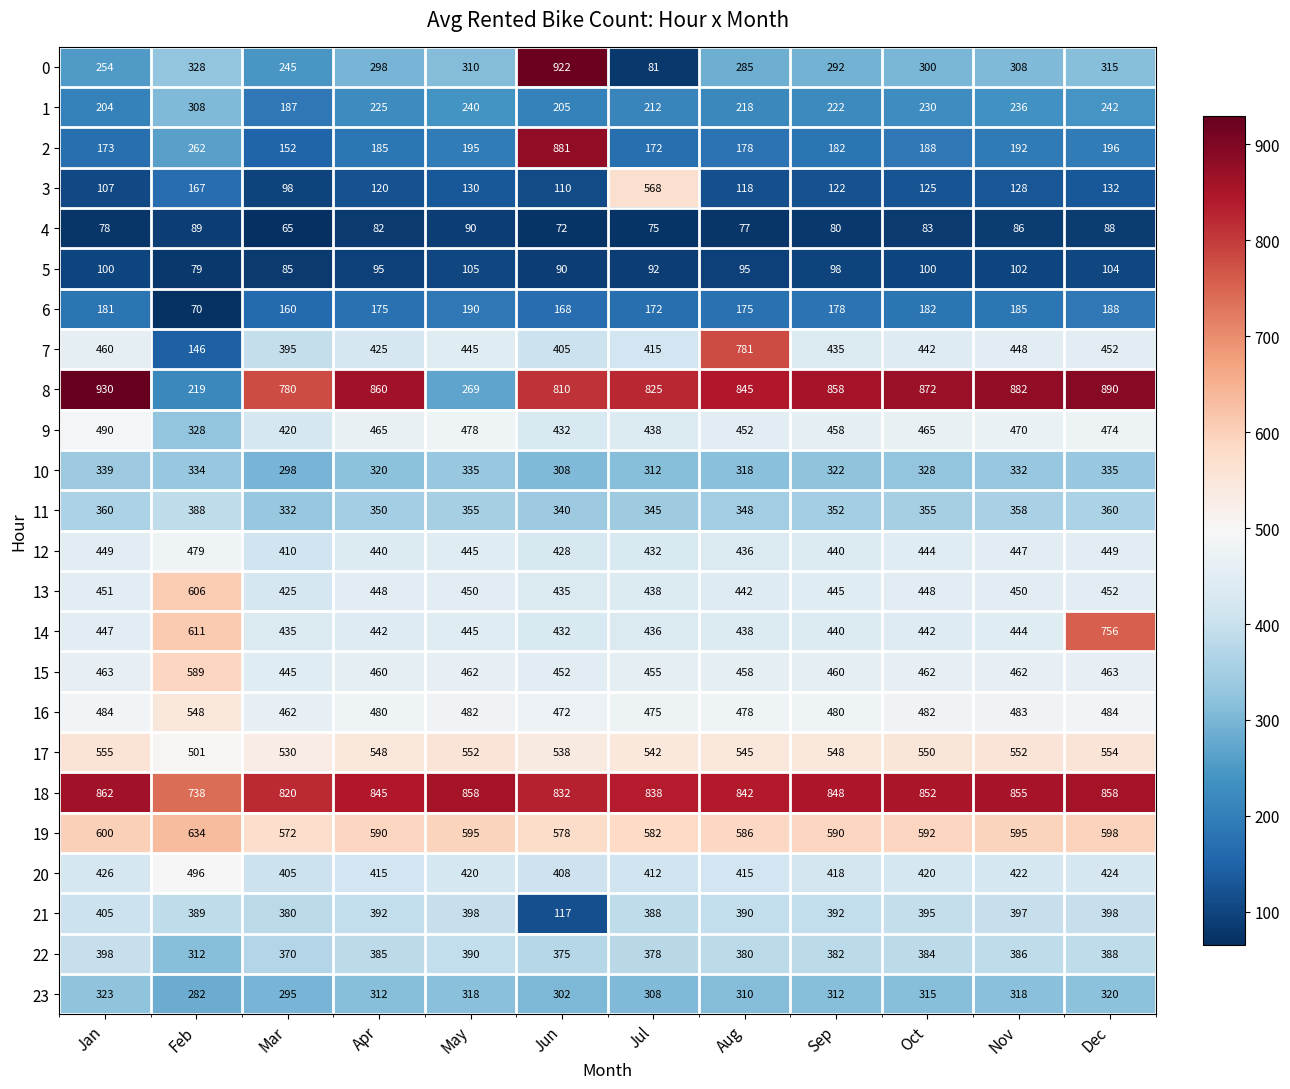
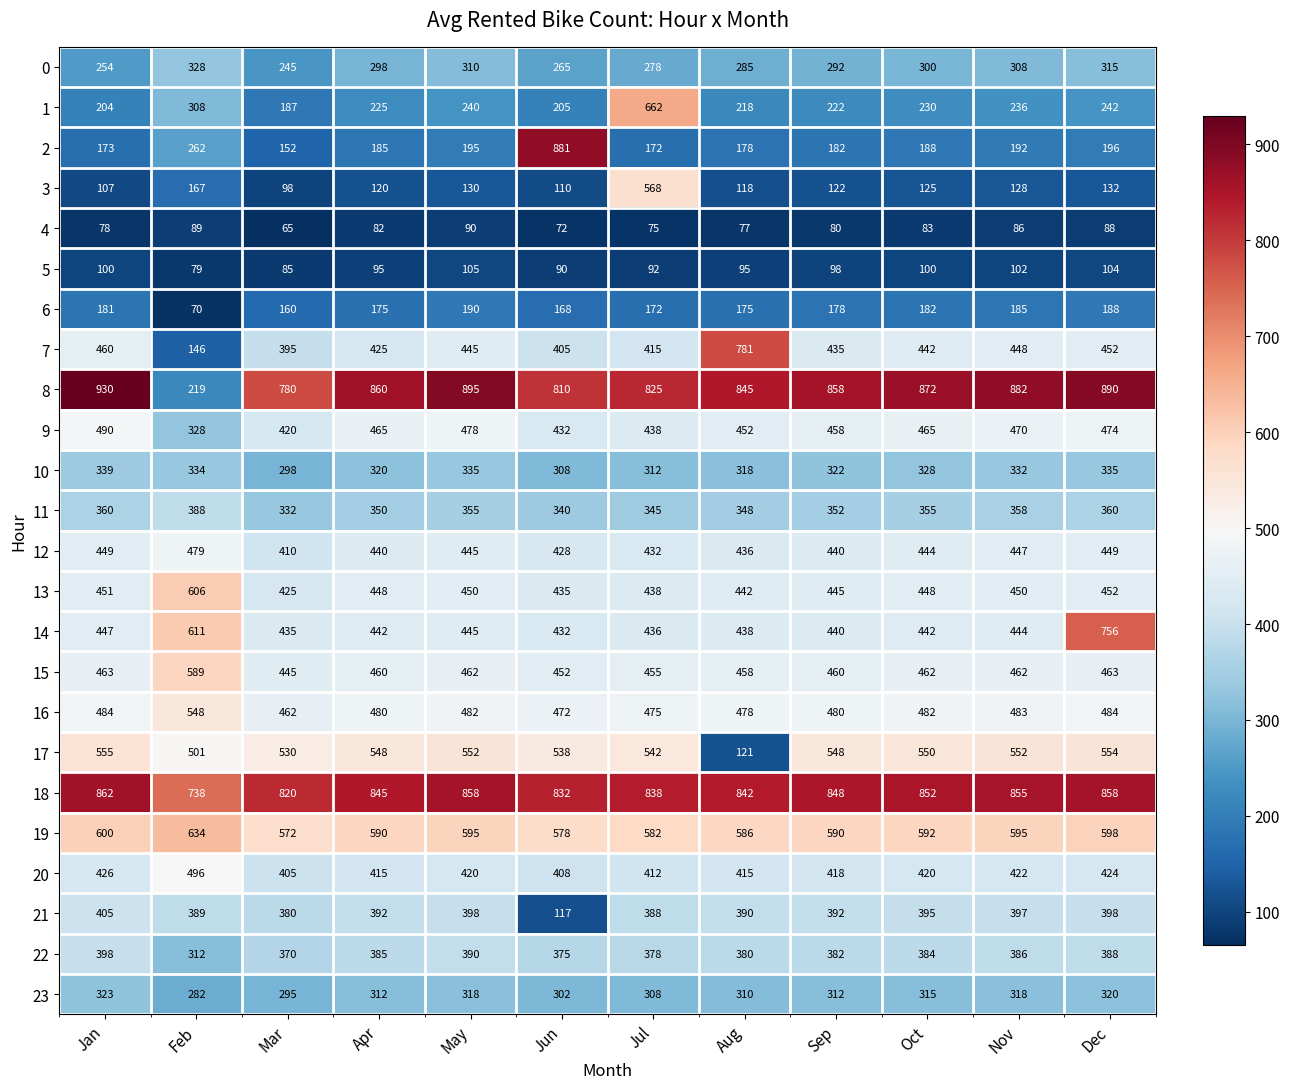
0, Jun: 922 -> 265
0, Jul: 81 -> 278
1, Jul: 212 -> 662
8, May: 269 -> 895
17, Aug: 545 -> 121
